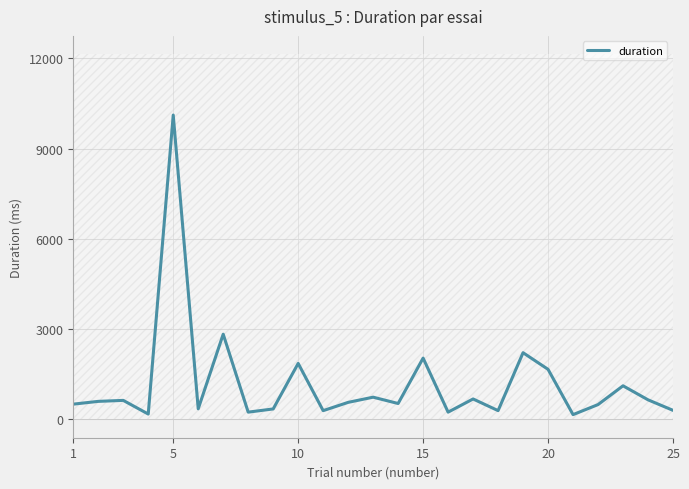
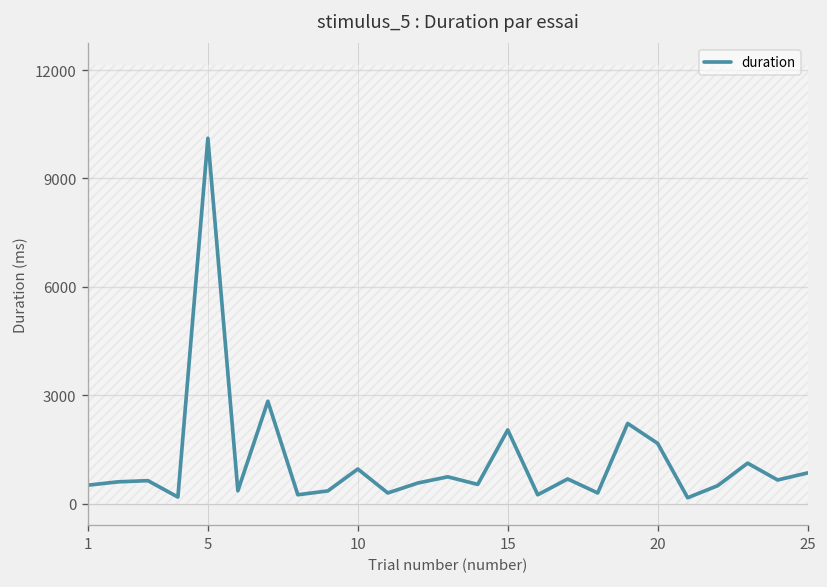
duration, 10: 1900 -> 1000
duration, 25: 300 -> 800
